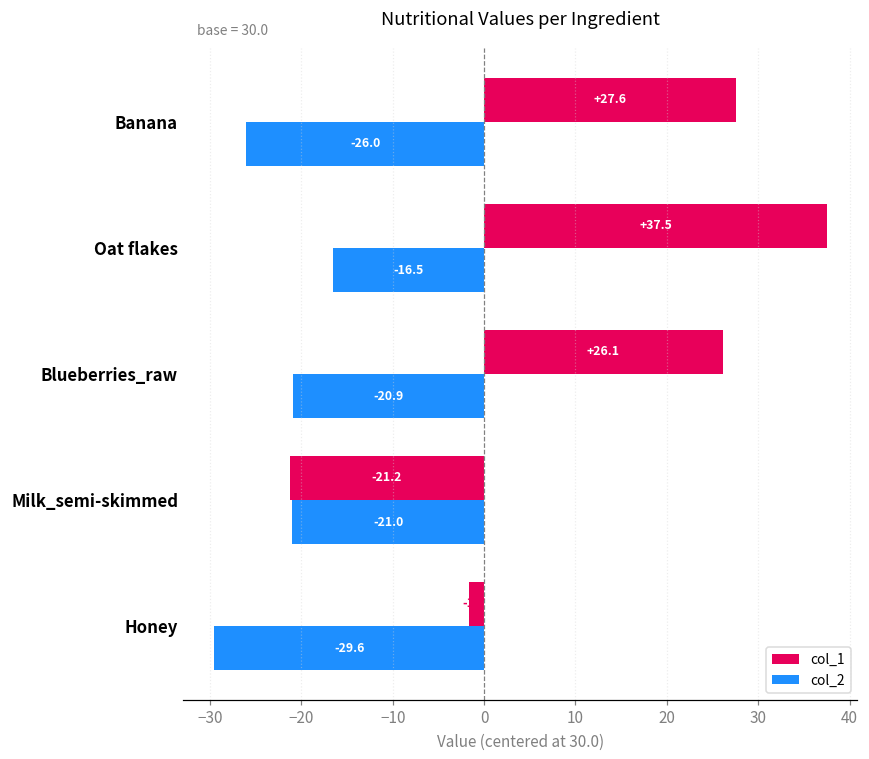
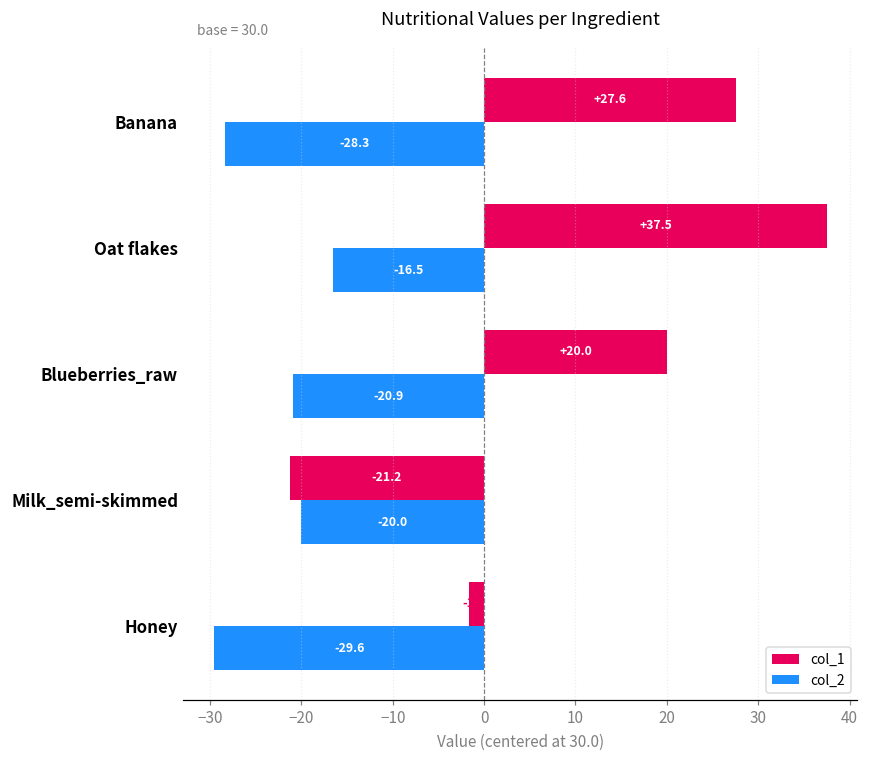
col_2, Banana: -26.0 -> -28.3
col_1, Blueberries_raw: +26.1 -> +20.0
col_2, Milk_semi-skimmed: -21.0 -> -20.0
